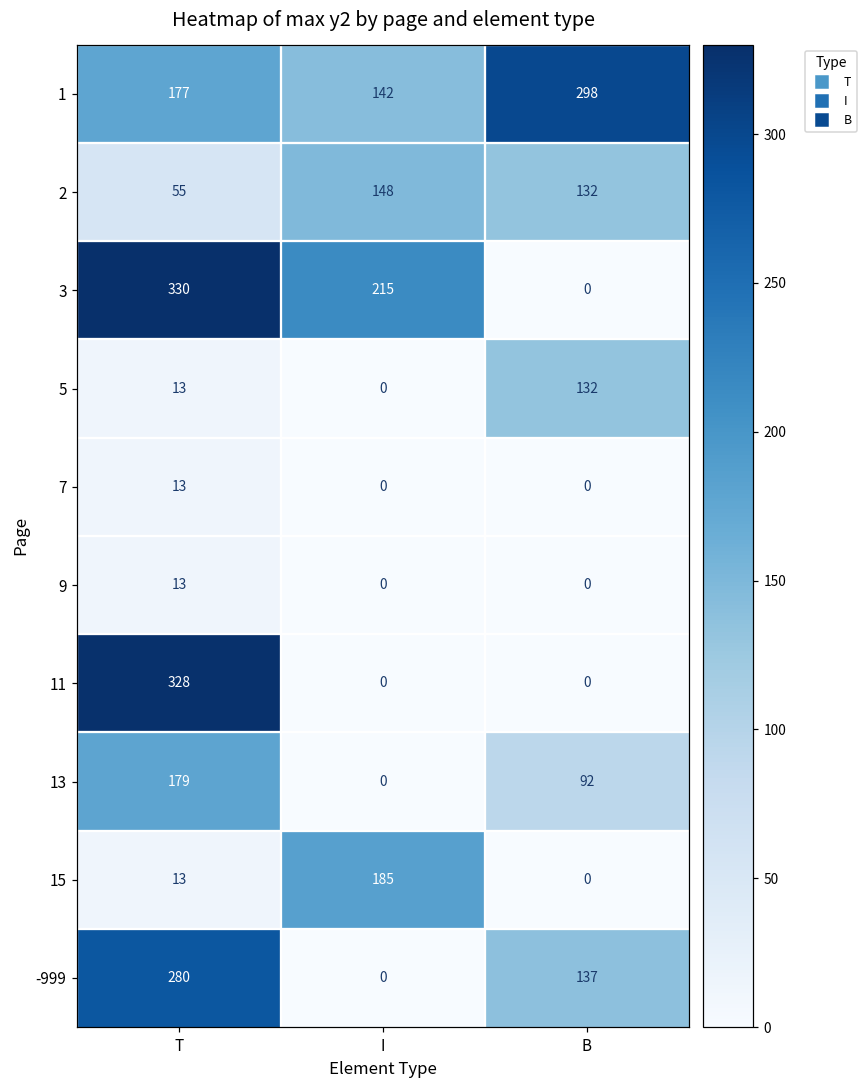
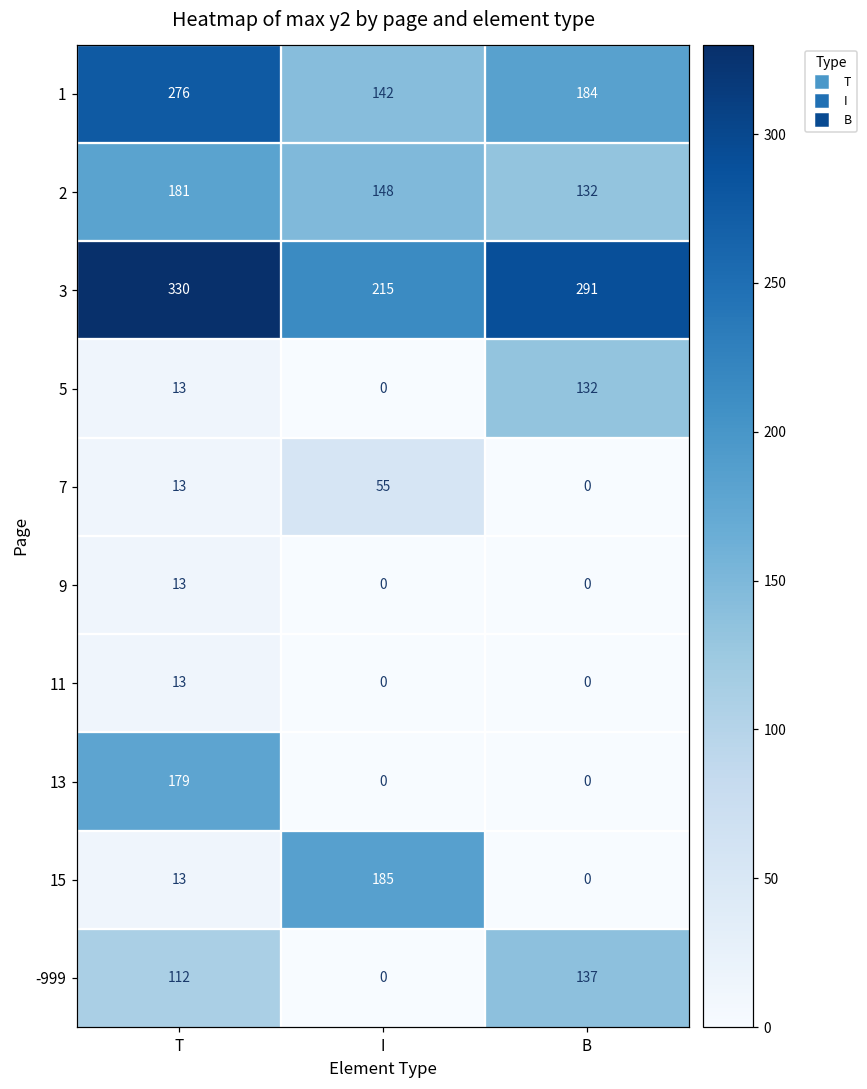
1, T: 177 -> 276
1, B: 298 -> 184
2, T: 55 -> 181
3, B: 0 -> 291
7, I: 0 -> 55
11, T: 328 -> 13
13, B: 92 -> 0
-999, T: 280 -> 112
